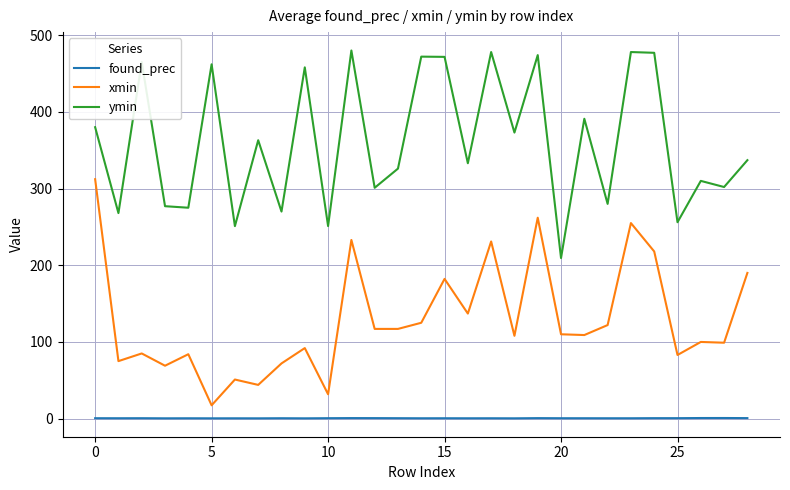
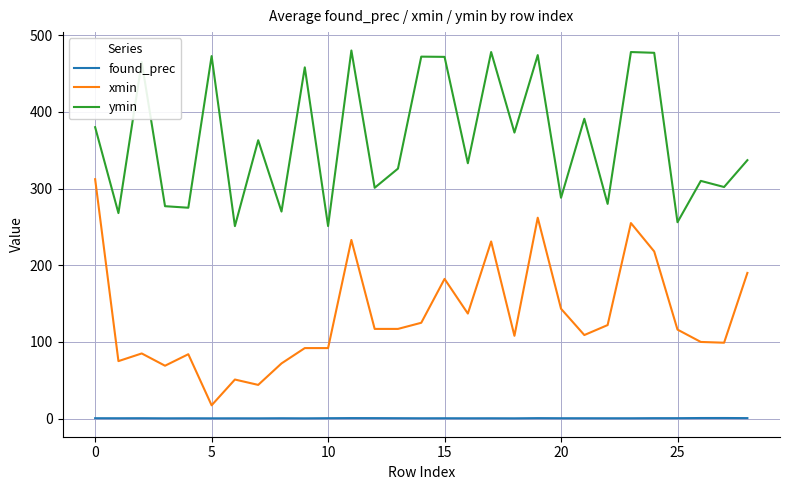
ymin, 5: 460 -> 470
xmin, 10: 30 -> 90
xmin, 20: 110 -> 140
ymin, 20: 210 -> 290
xmin, 25: 80 -> 120
